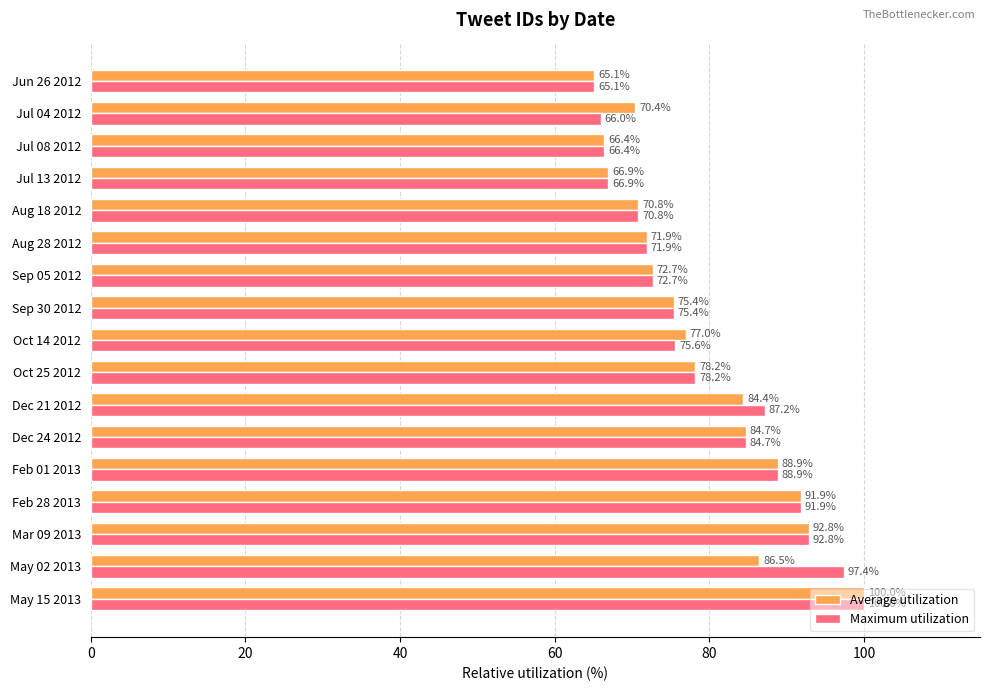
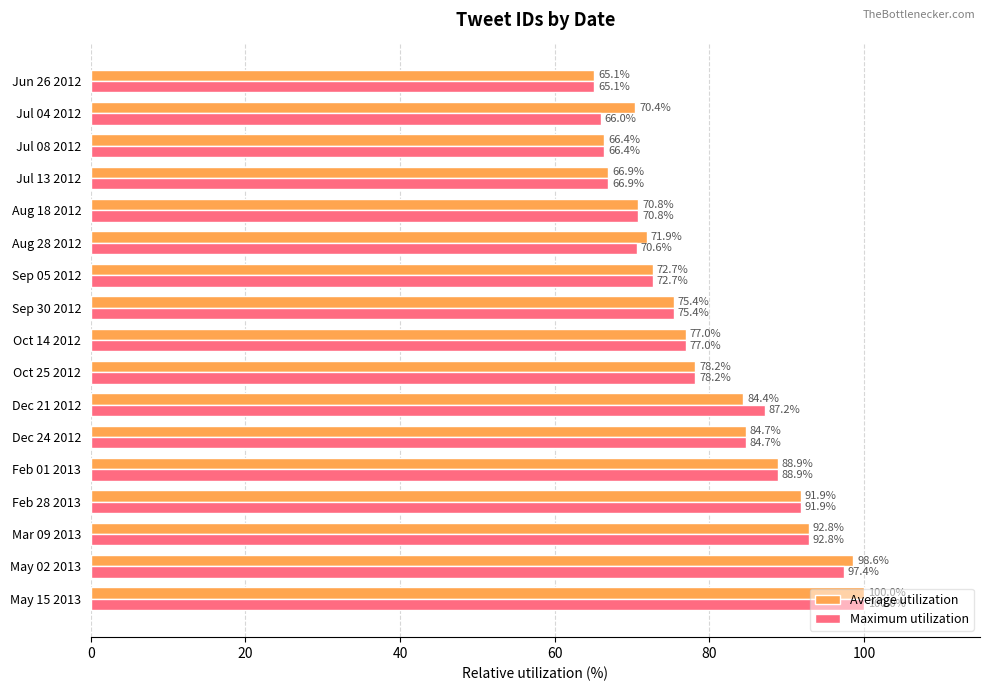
Maximum utilization, Aug 28 2012: 71.9% -> 70.6%
Maximum utilization, Oct 14 2012: 75.6% -> 77.0%
Average utilization, May 02 2013: 86.5% -> 98.6%
